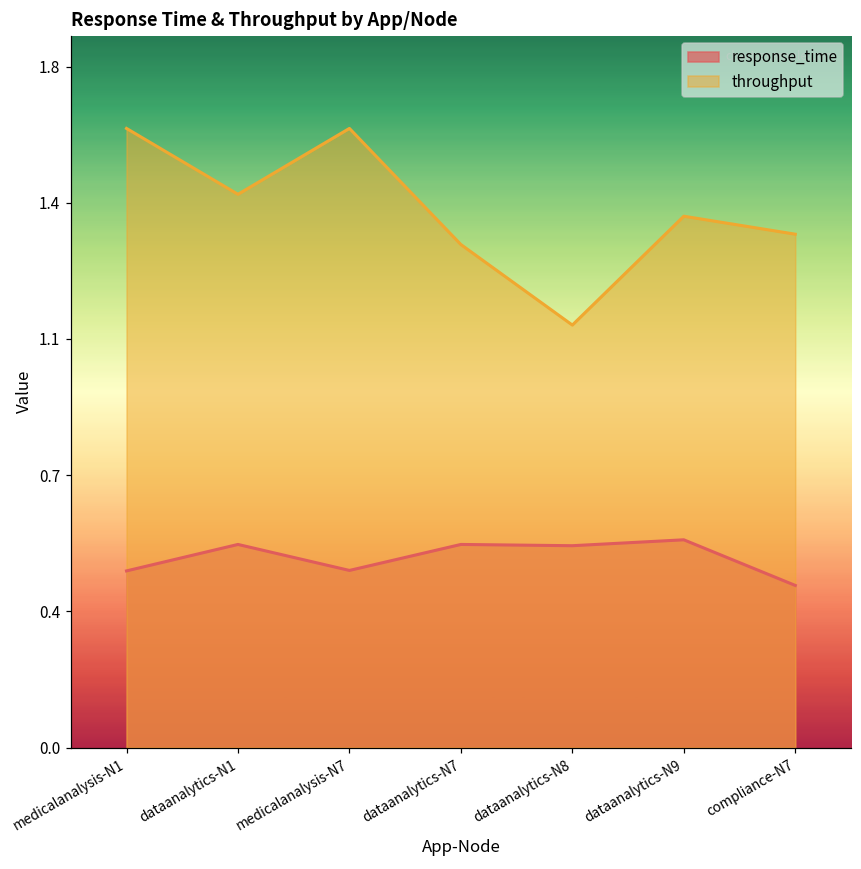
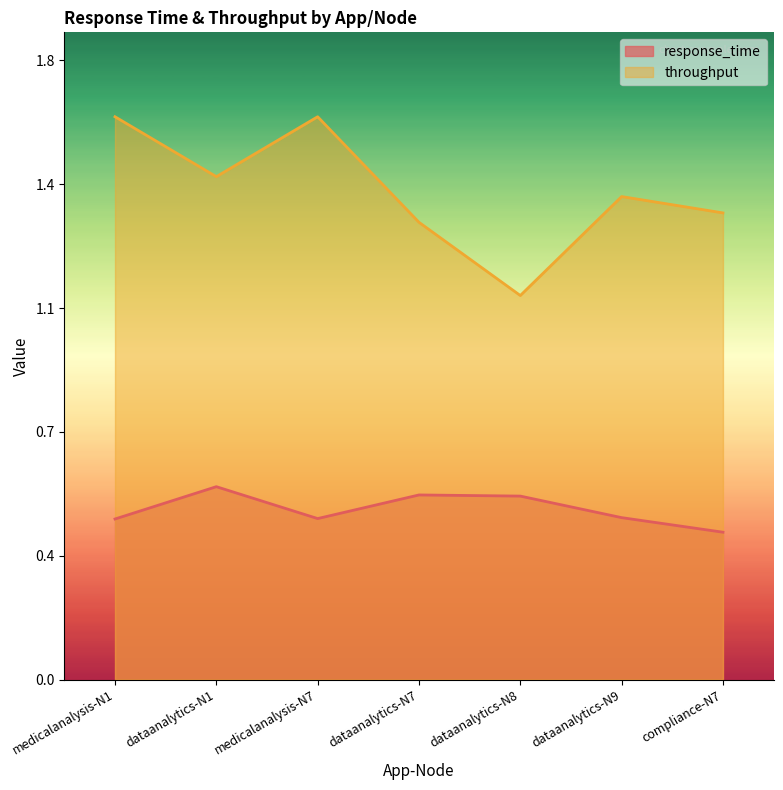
response_time, dataanalytics-N1: 0.53 -> 0.56
response_time, dataanalytics-N9: 0.55 -> 0.47
